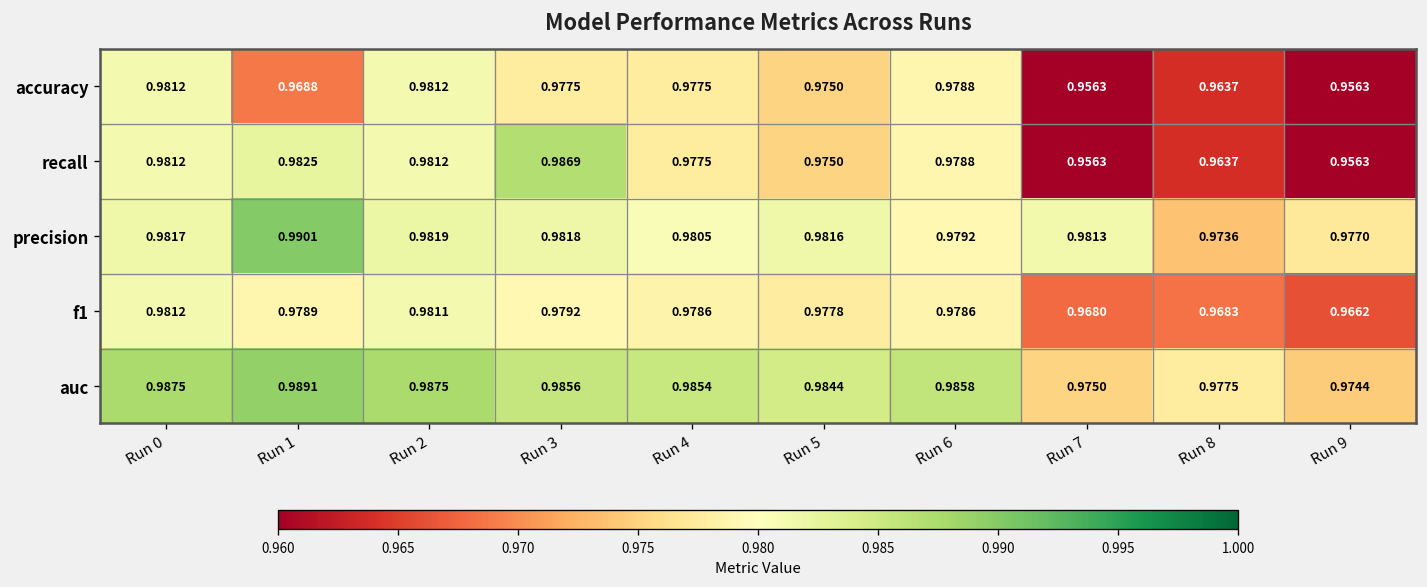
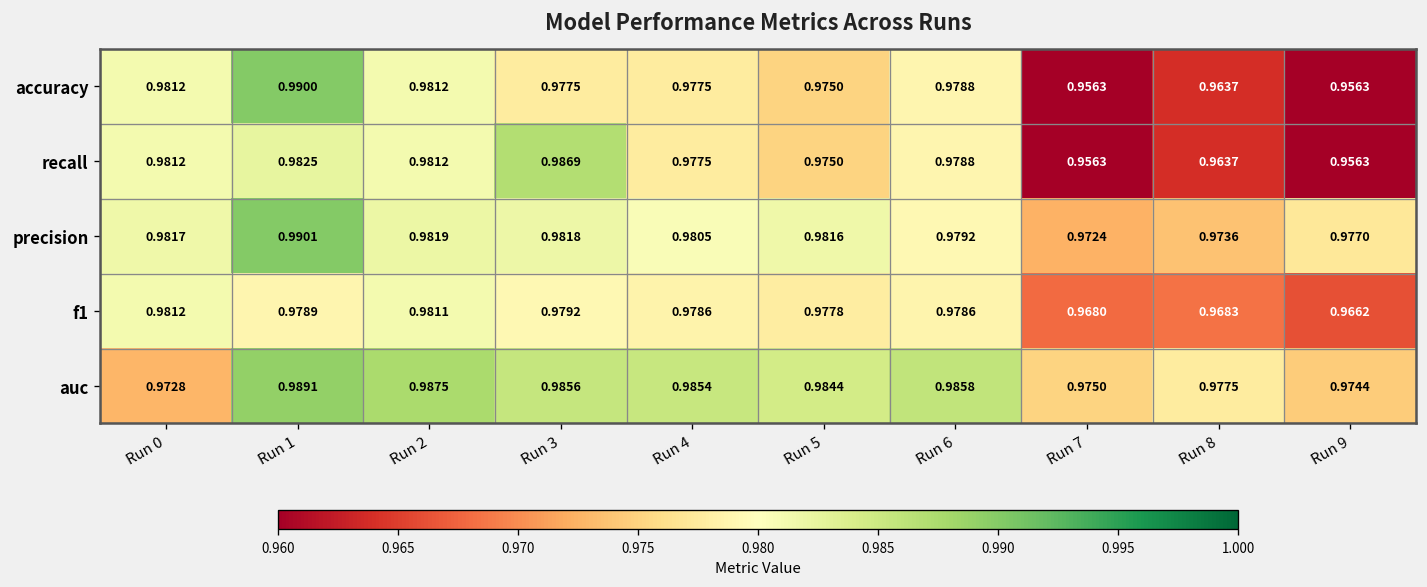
accuracy, Run 1: 0.9688 -> 0.9900
precision, Run 7: 0.9813 -> 0.9724
auc, Run 0: 0.9875 -> 0.9728
